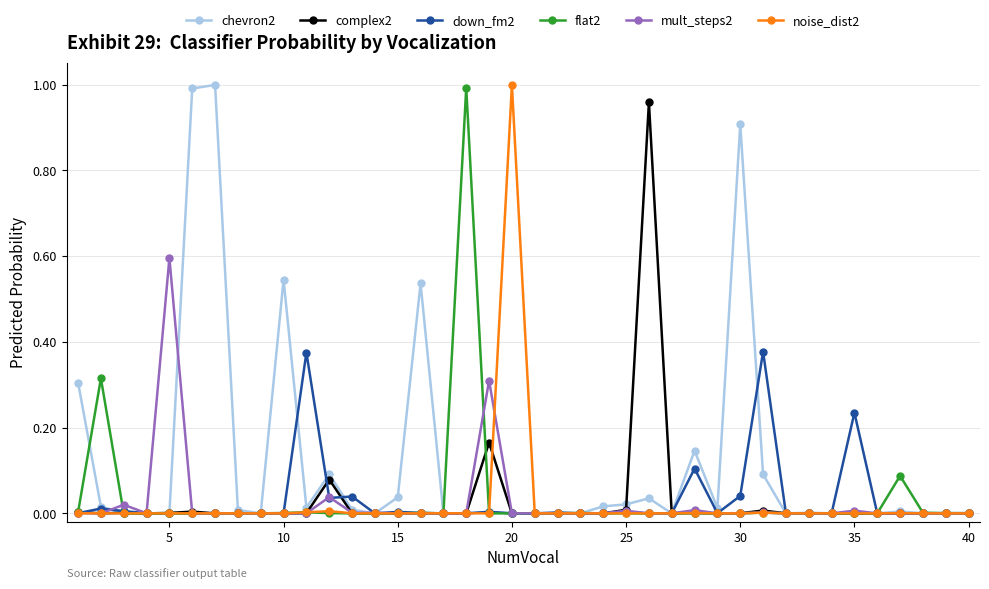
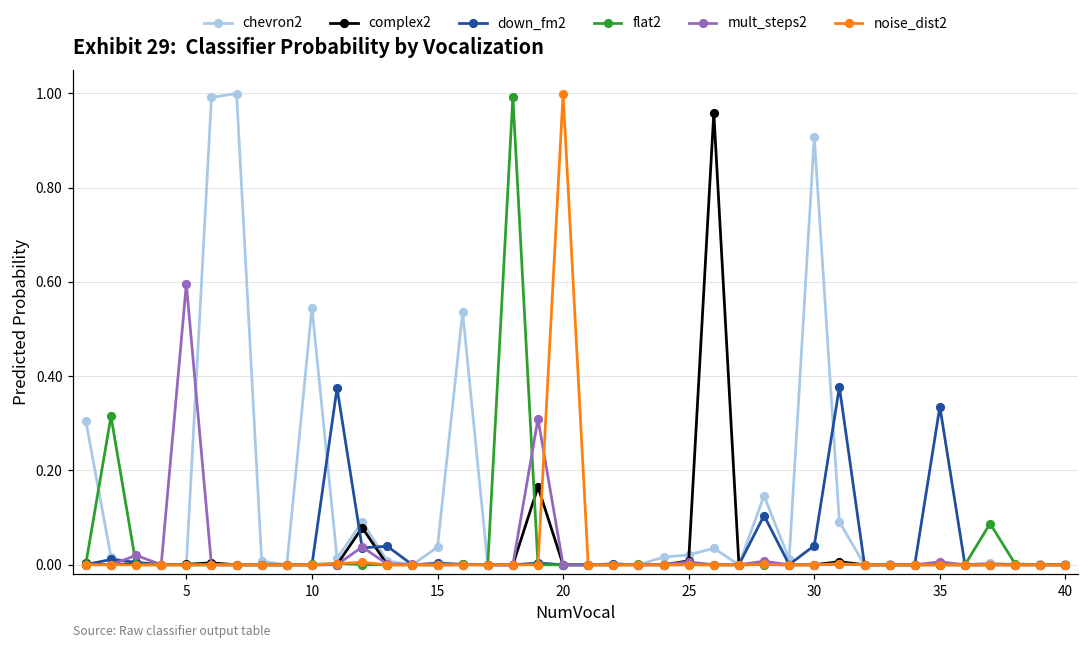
down_fm2, 35: 0.23 -> 0.34
